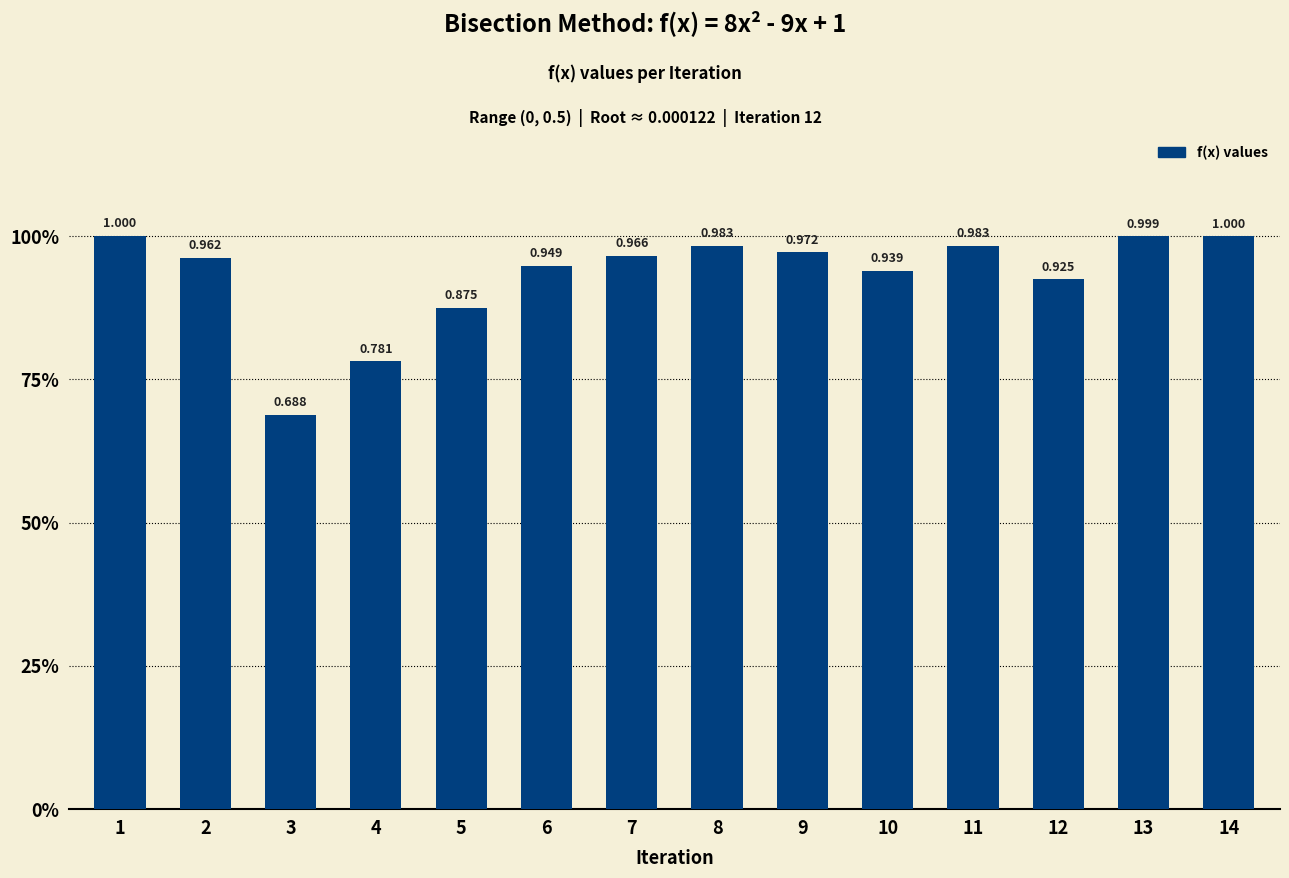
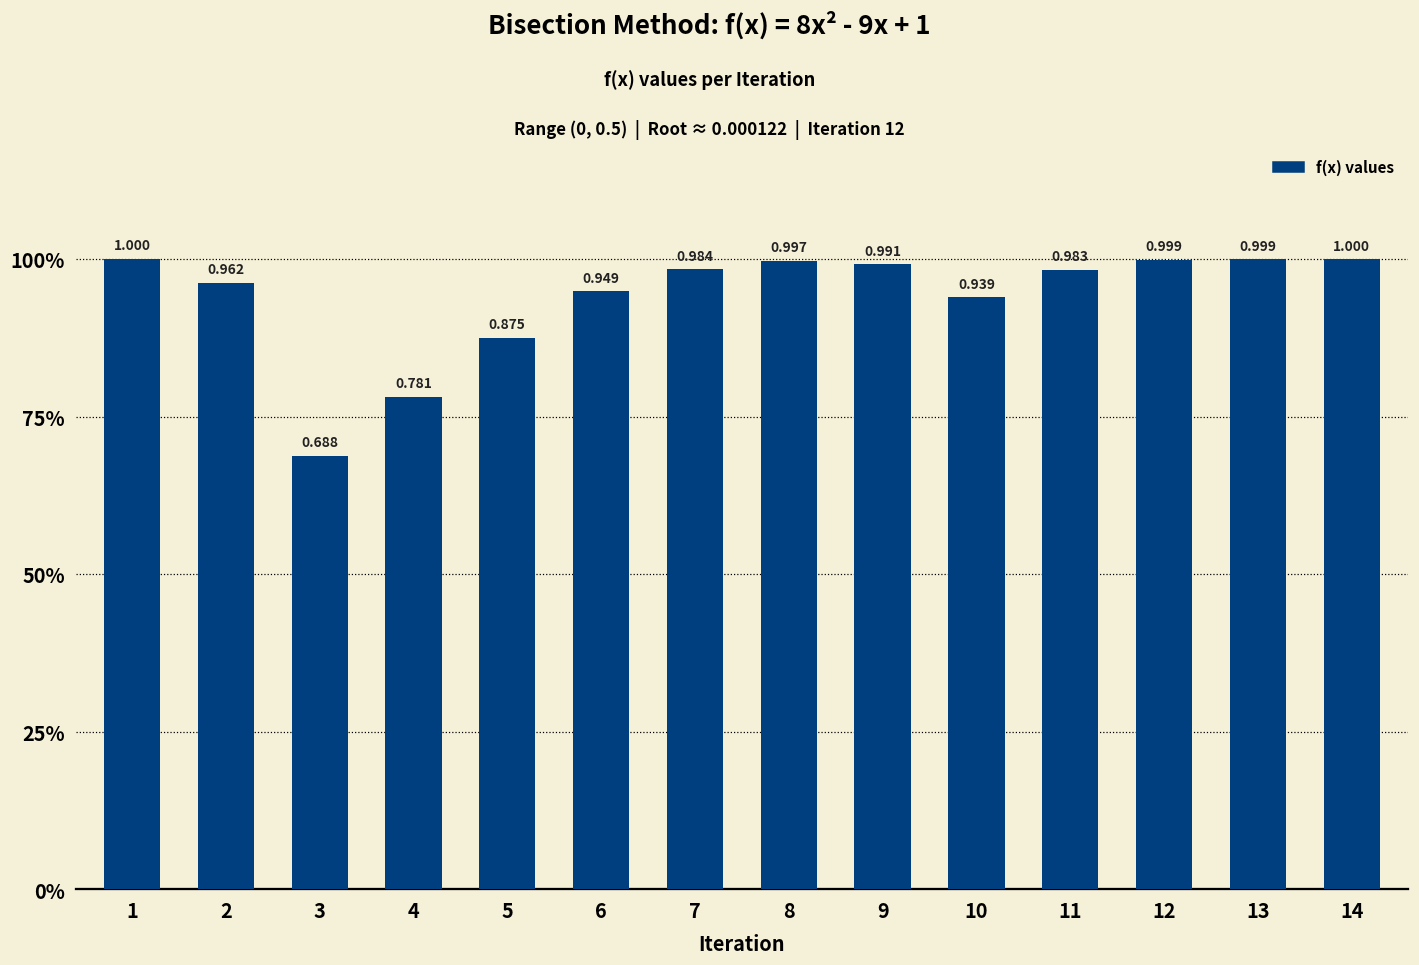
7: 0.966 -> 0.984
8: 0.983 -> 0.997
9: 0.972 -> 0.991
12: 0.925 -> 0.999
